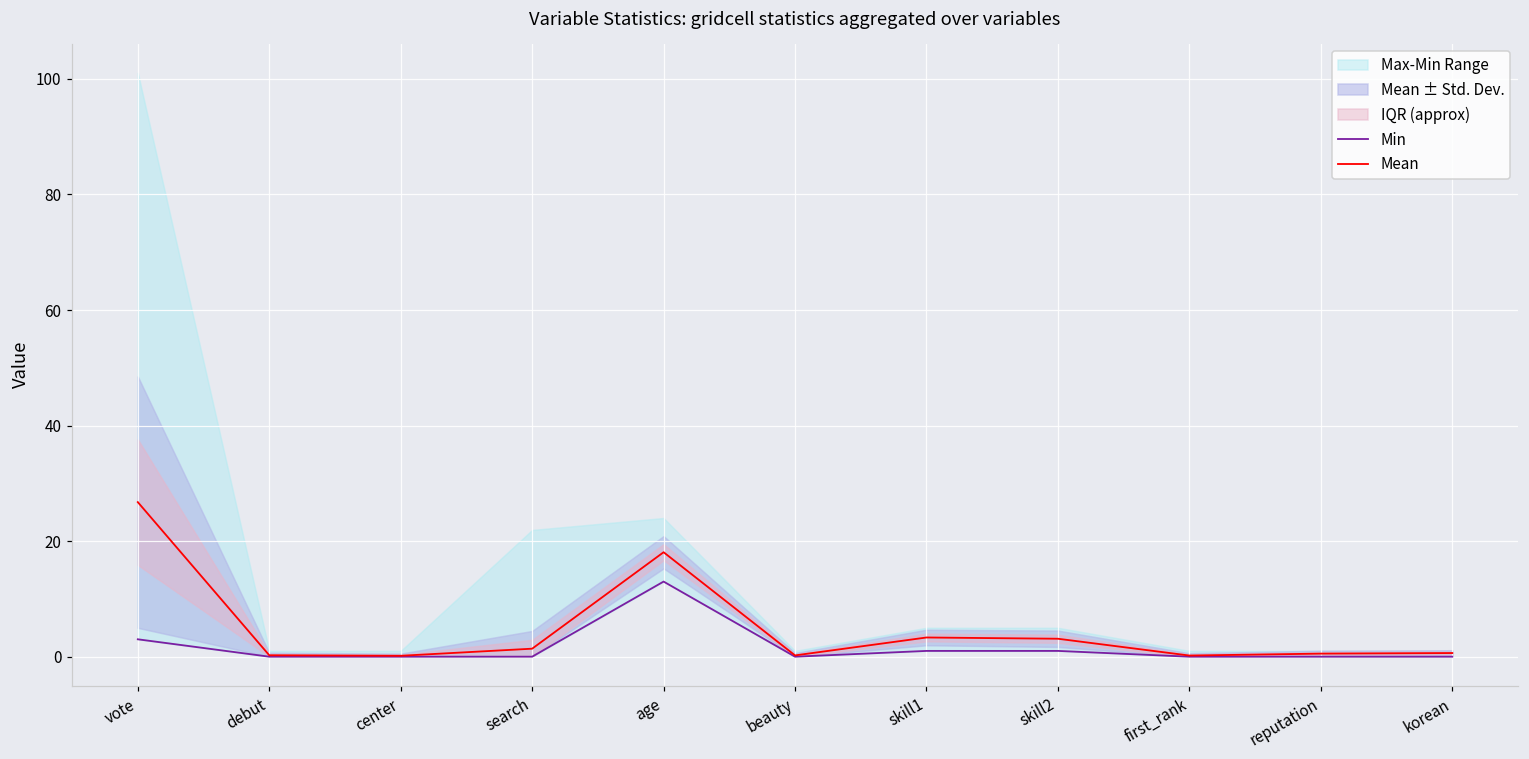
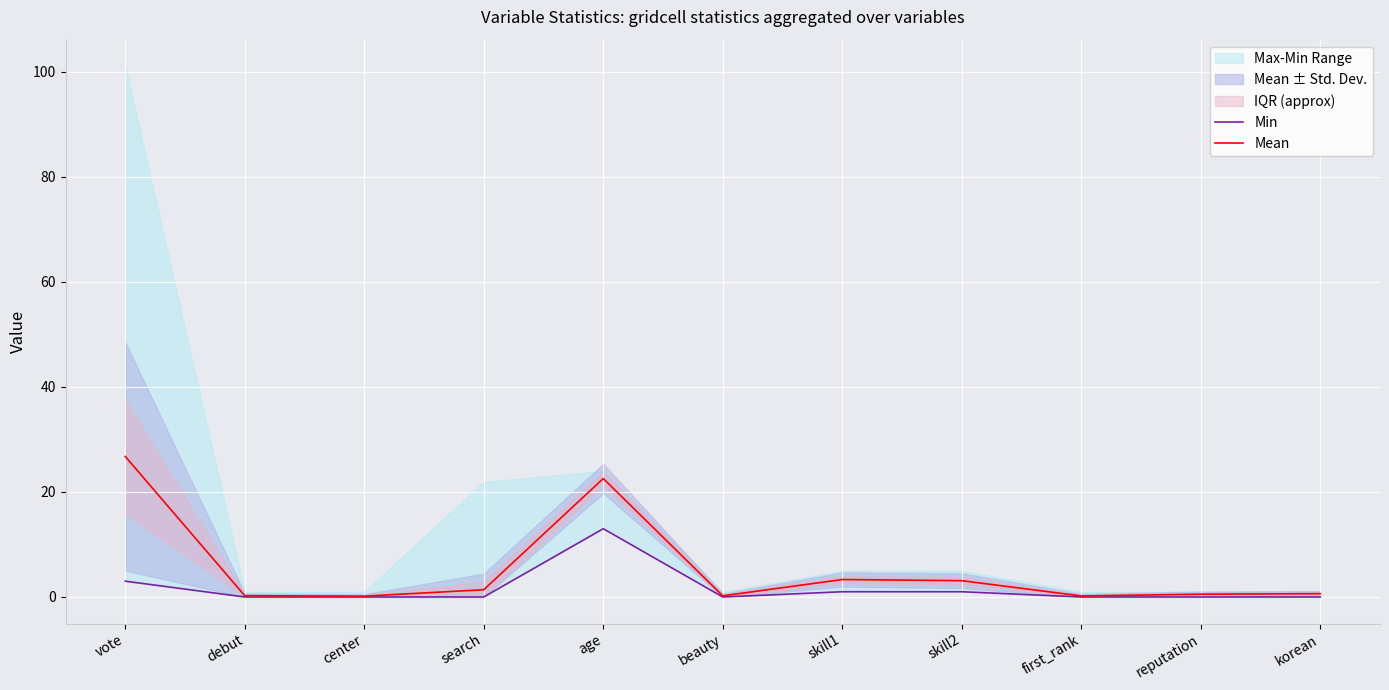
Mean, age: 18 -> 23
